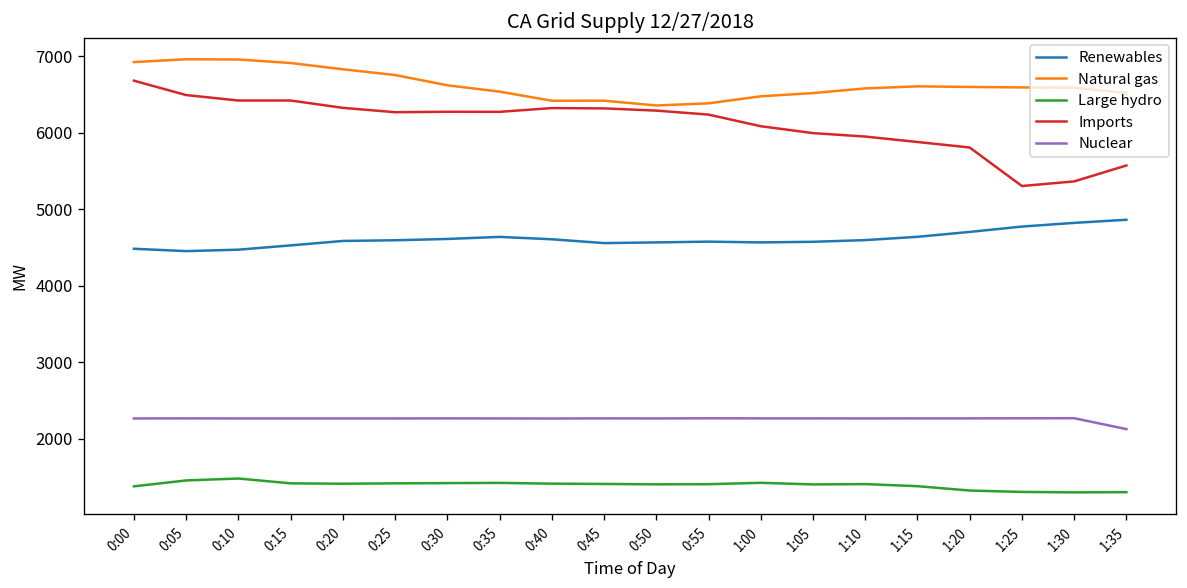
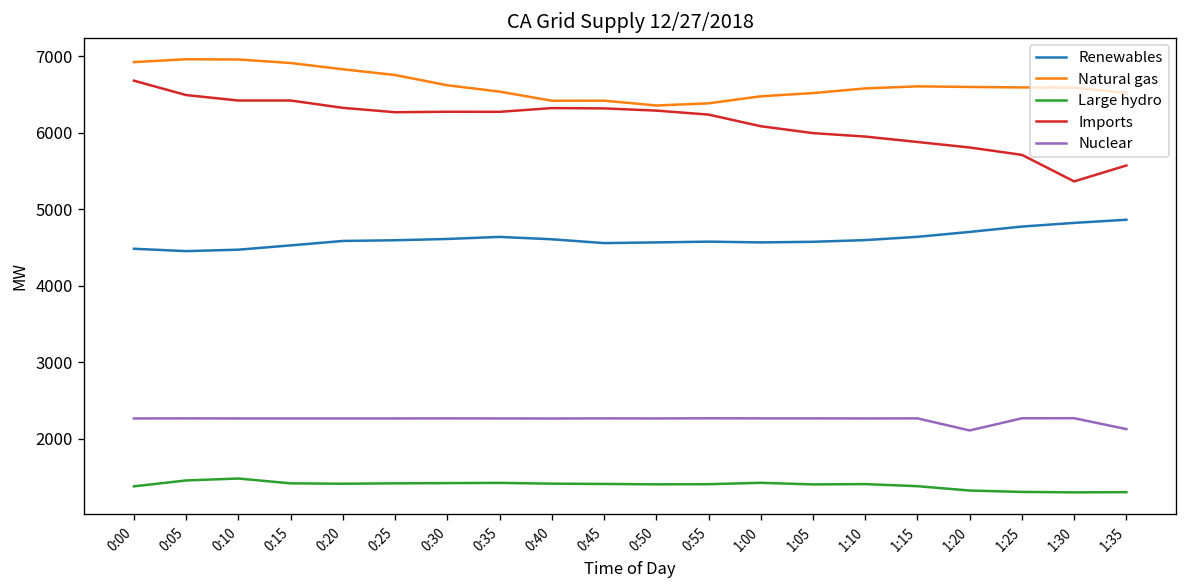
Nuclear, 1:20: 2300 -> 2100
Imports, 1:25: 5300 -> 5700
